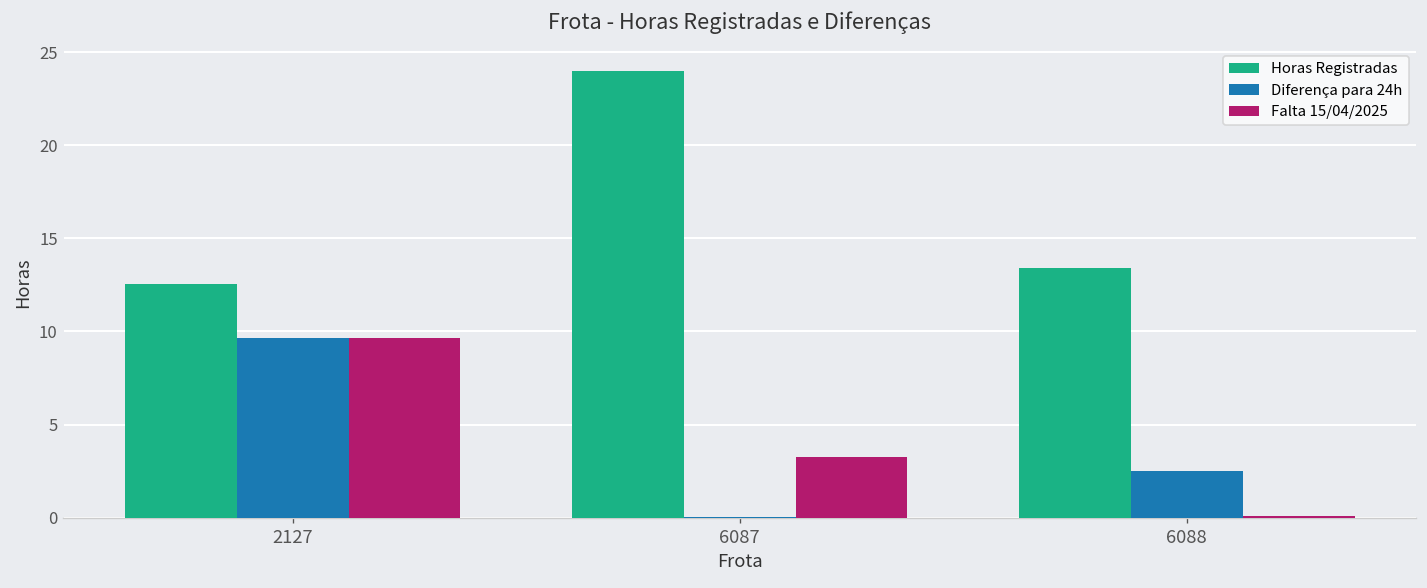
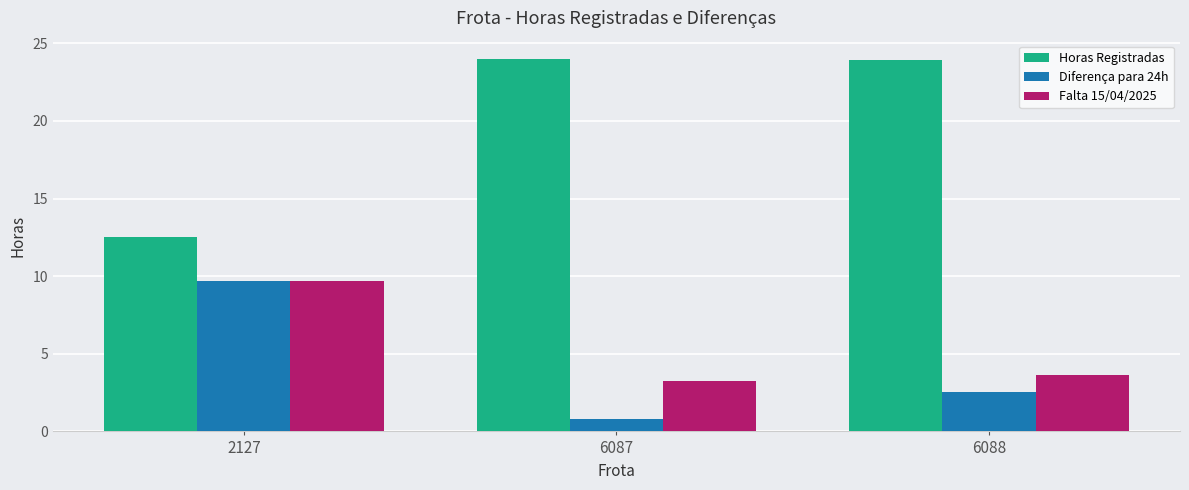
Diferença para 24h, 6087: 0.0 -> 0.8
Horas Registradas, 6088: 13.4 -> 23.9
Falta 15/04/2025, 6088: 0.1 -> 3.6
